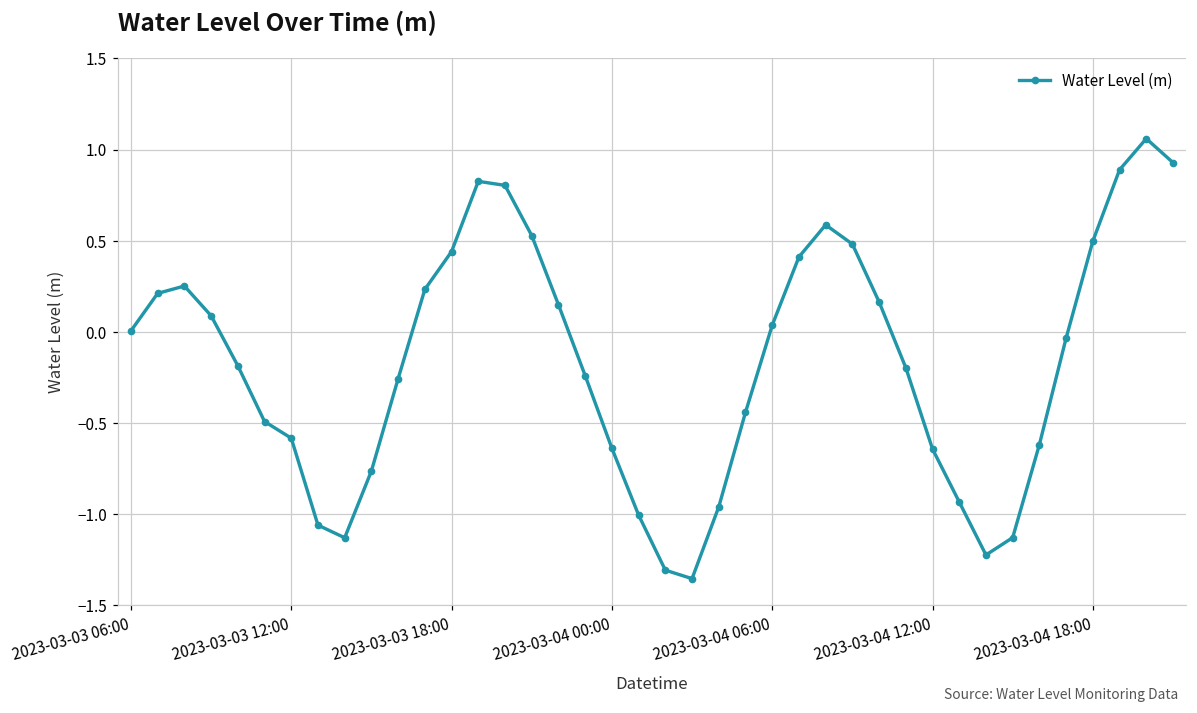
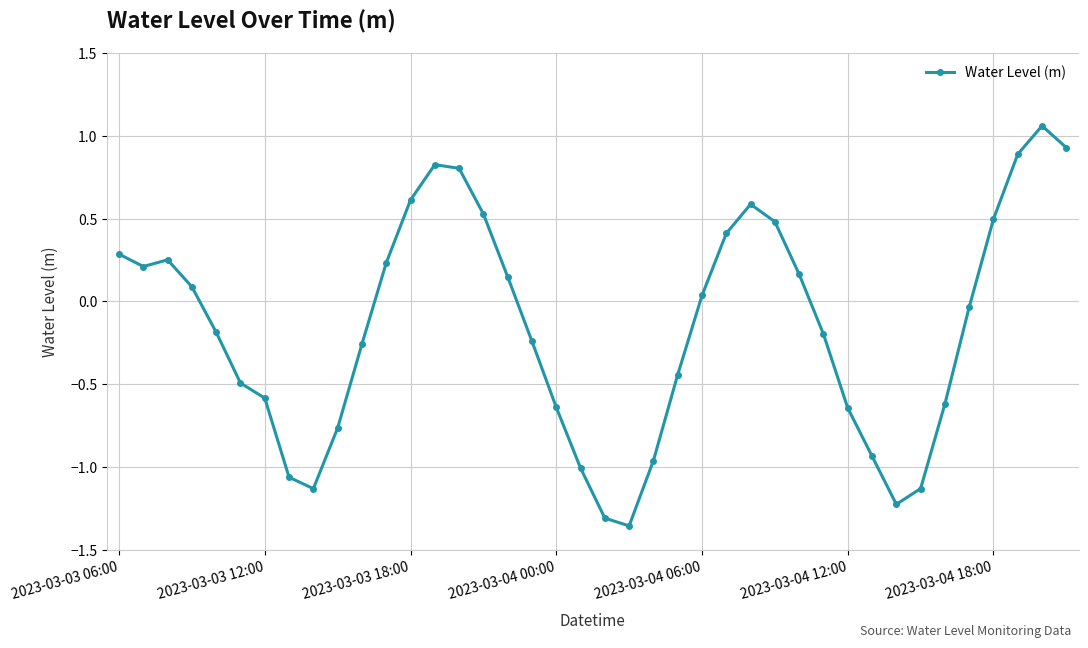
2023-03-03 06:00: 0.00 -> 0.29
2023-03-03 18:00: 0.44 -> 0.61
